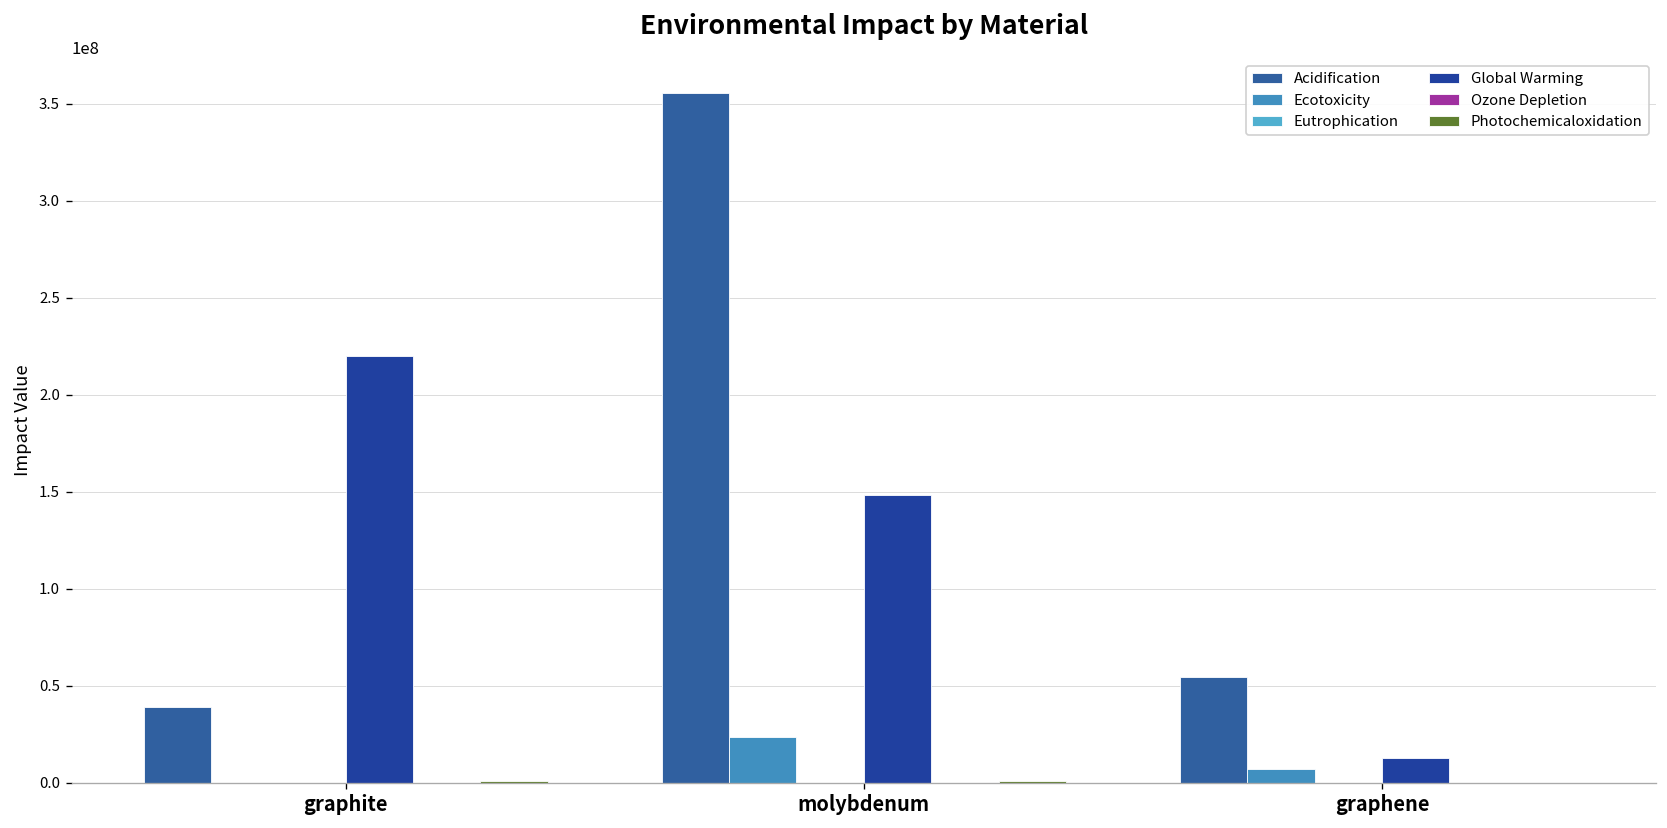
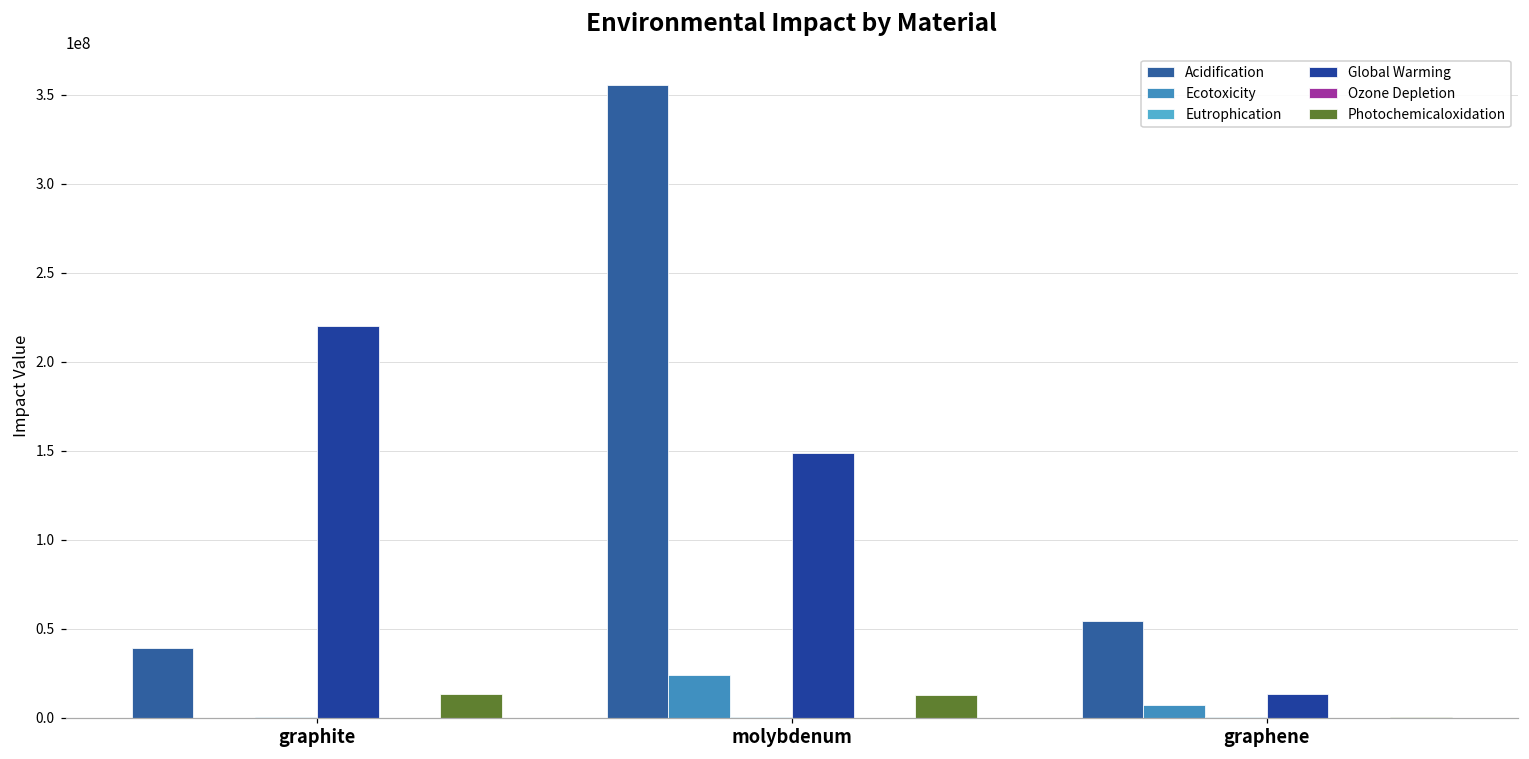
Photochemicaloxidation, graphite: 1000000 -> 13000000
Photochemicaloxidation, molybdenum: 1000000 -> 13000000
